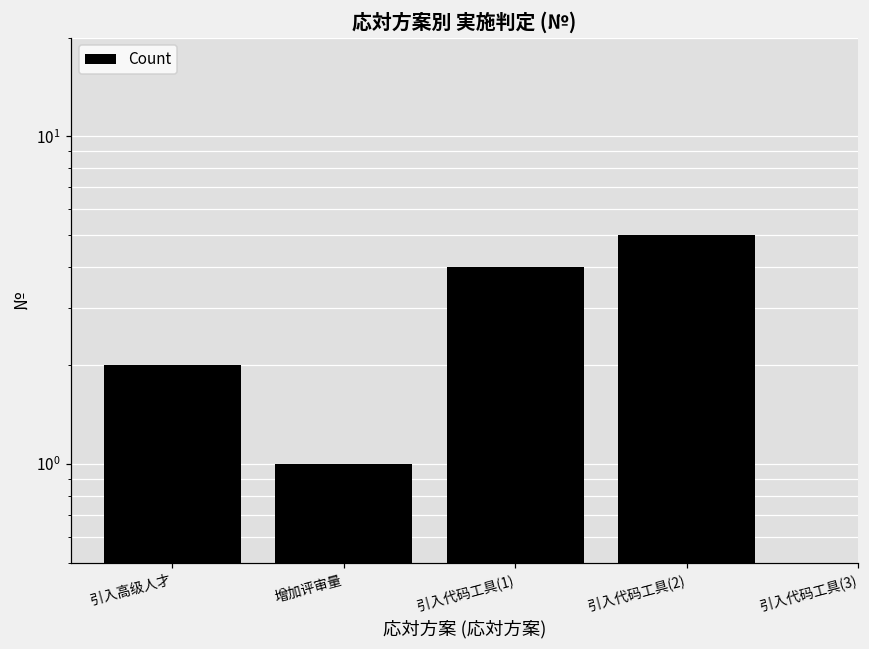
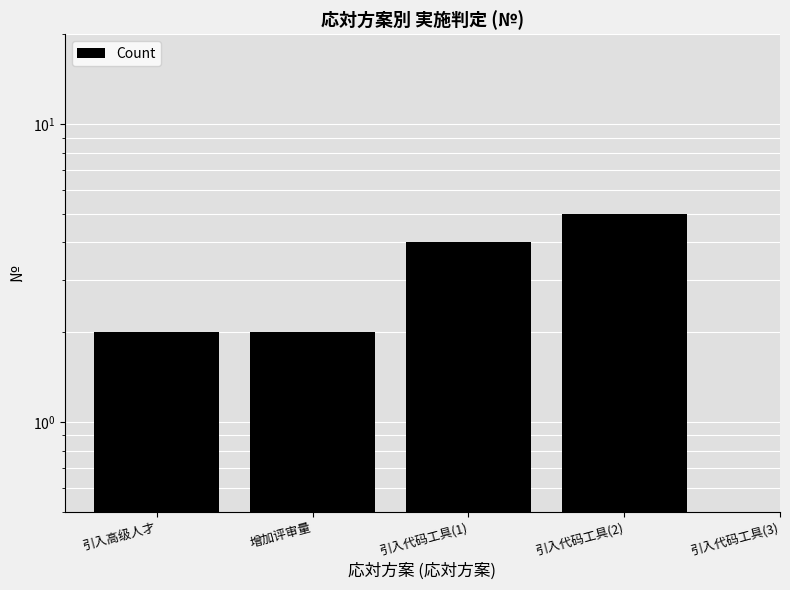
增加评审量: 1 -> 2
